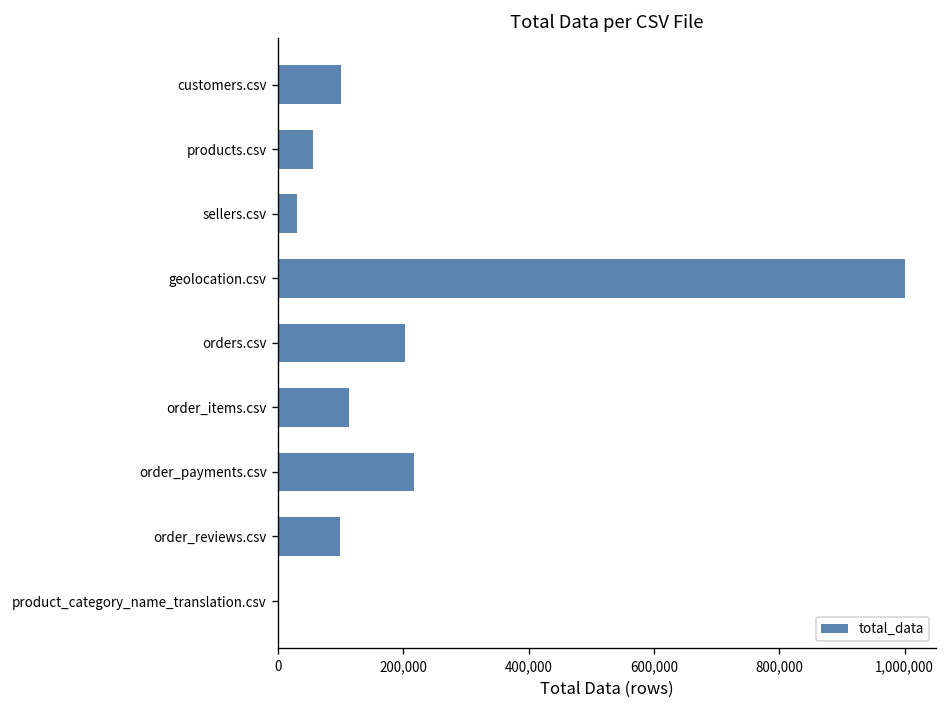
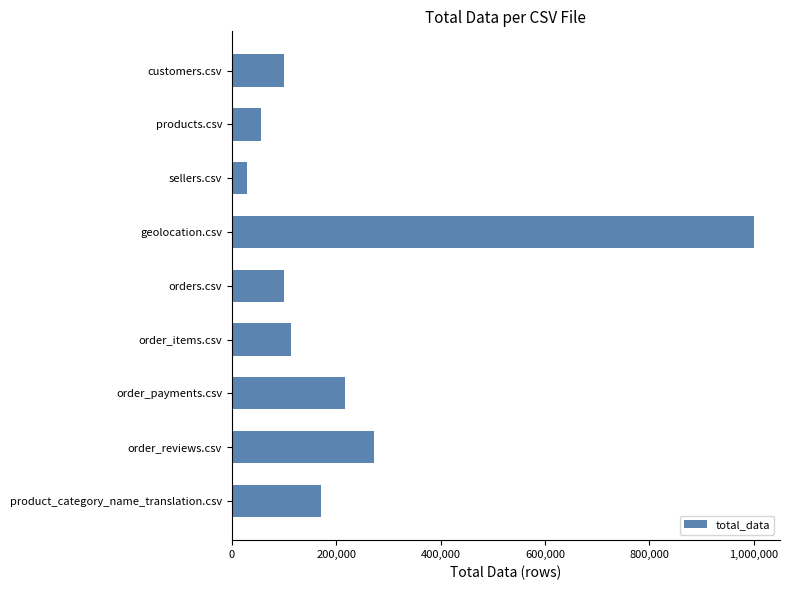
orders.csv: 200,000 -> 100,000
order_reviews.csv: 100,000 -> 270,000
product_category_name_translation.csv: 0 -> 170,000
